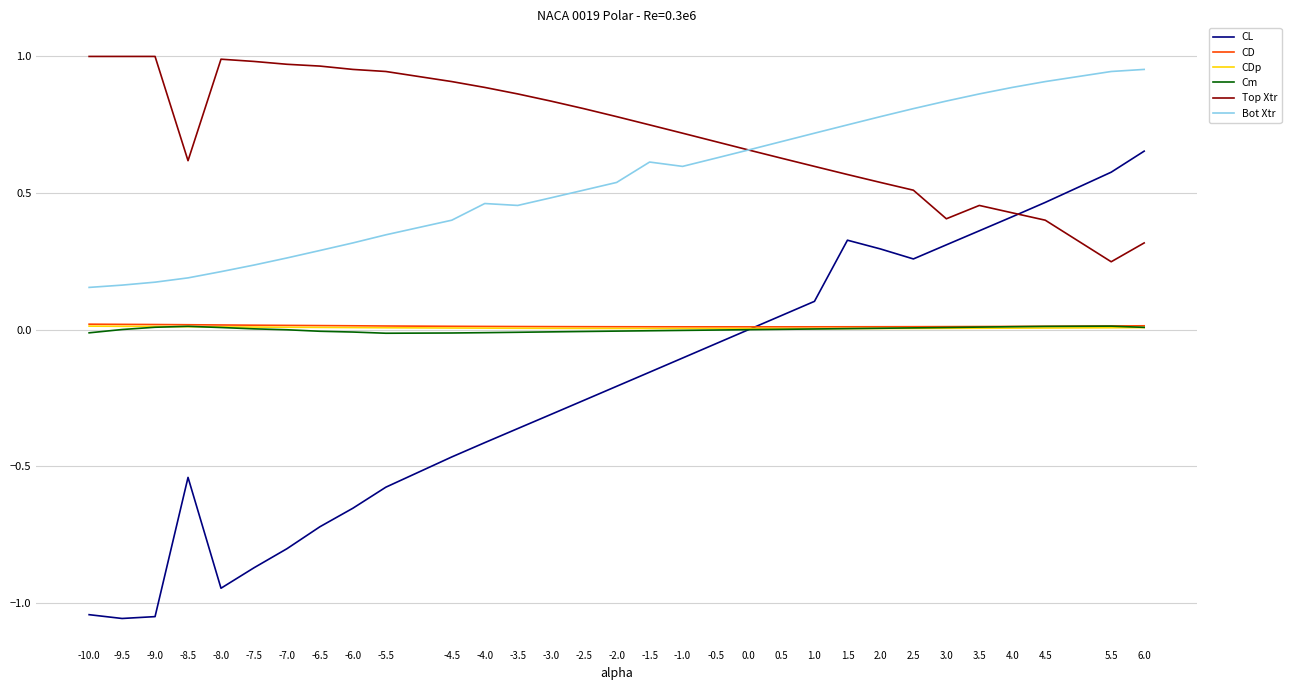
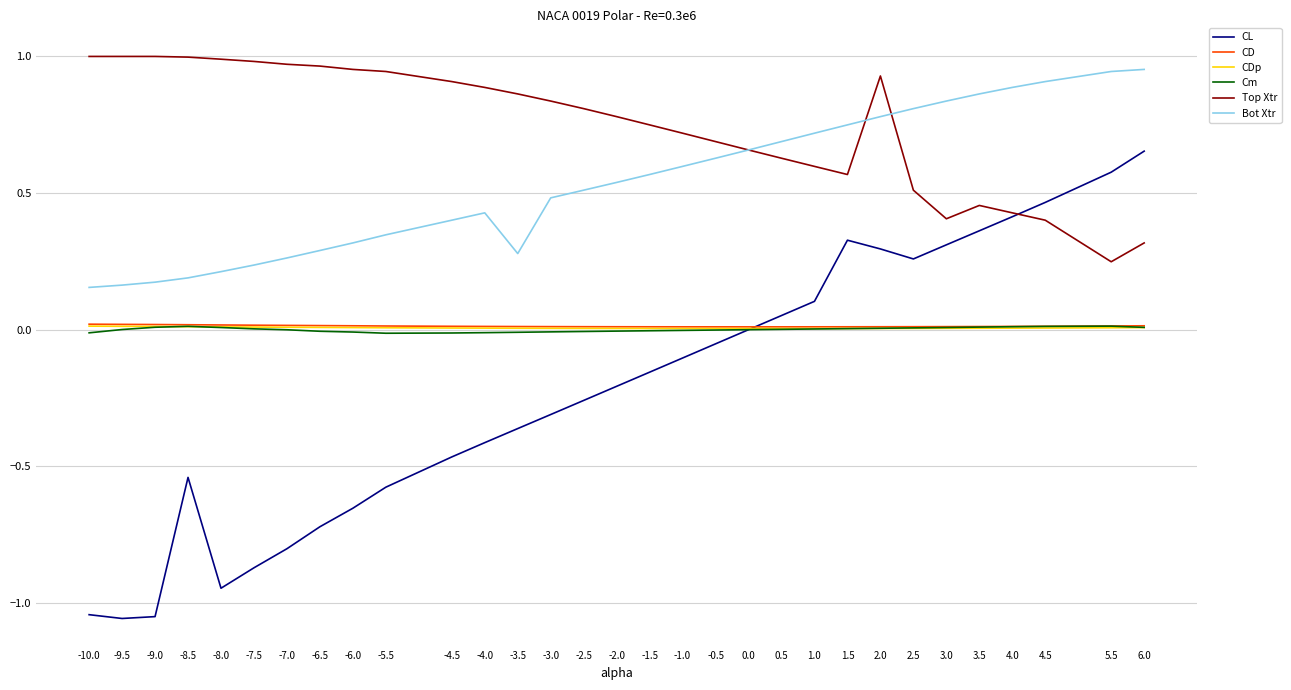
Top Xtr, -8.5: 0.62 -> 1.00
Bot Xtr, -4.0: 0.46 -> 0.43
Bot Xtr, -3.5: 0.45 -> 0.28
Bot Xtr, -1.5: 0.61 -> 0.57
Top Xtr, 2.0: 0.54 -> 0.93
